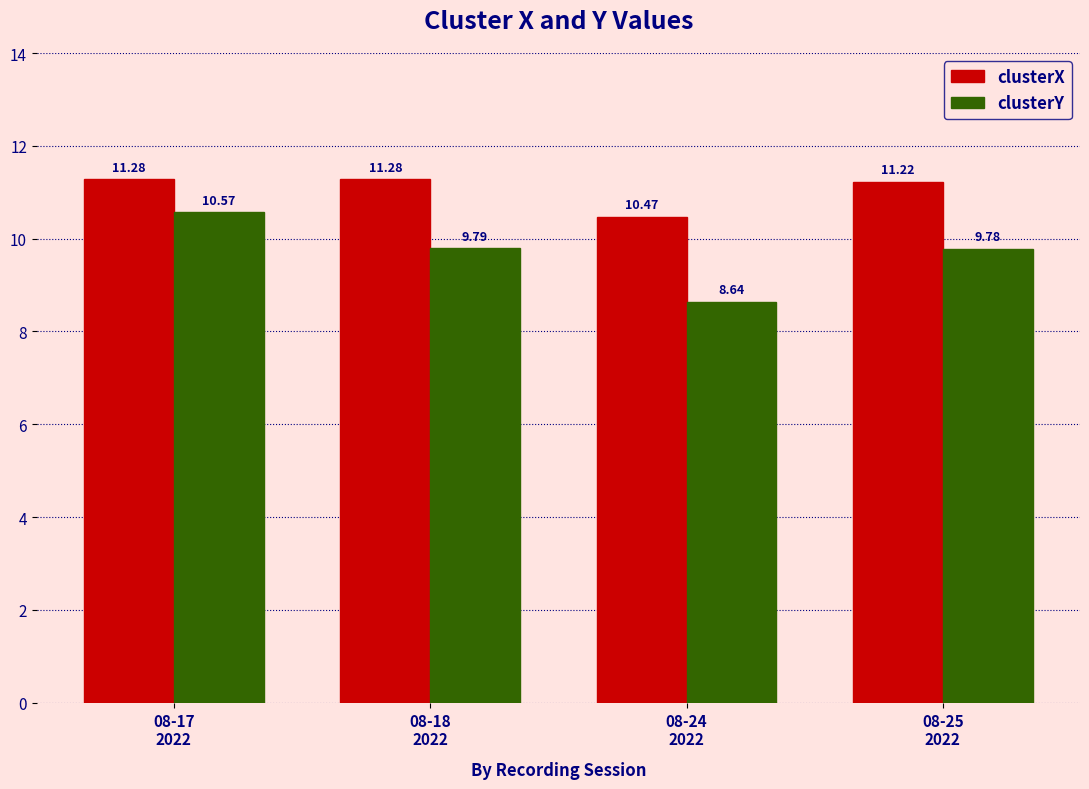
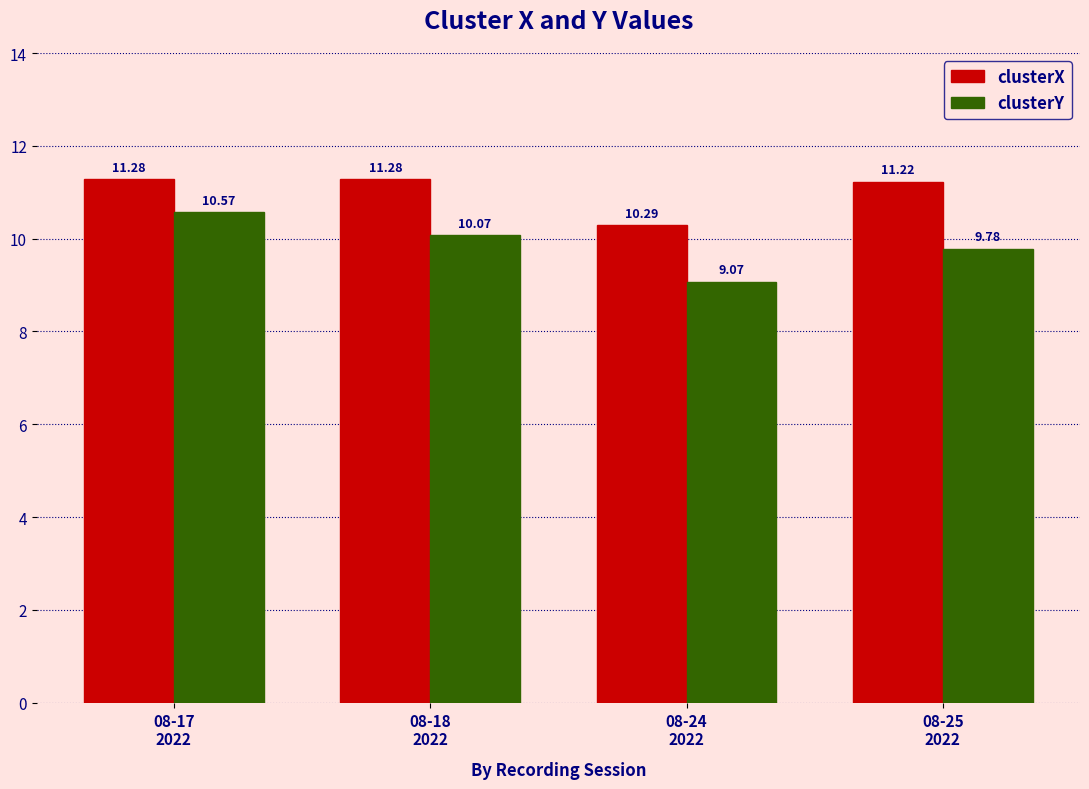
clusterY, 08-18 2022: 9.79 -> 10.07
clusterX, 08-24 2022: 10.47 -> 10.29
clusterY, 08-24 2022: 8.64 -> 9.07
